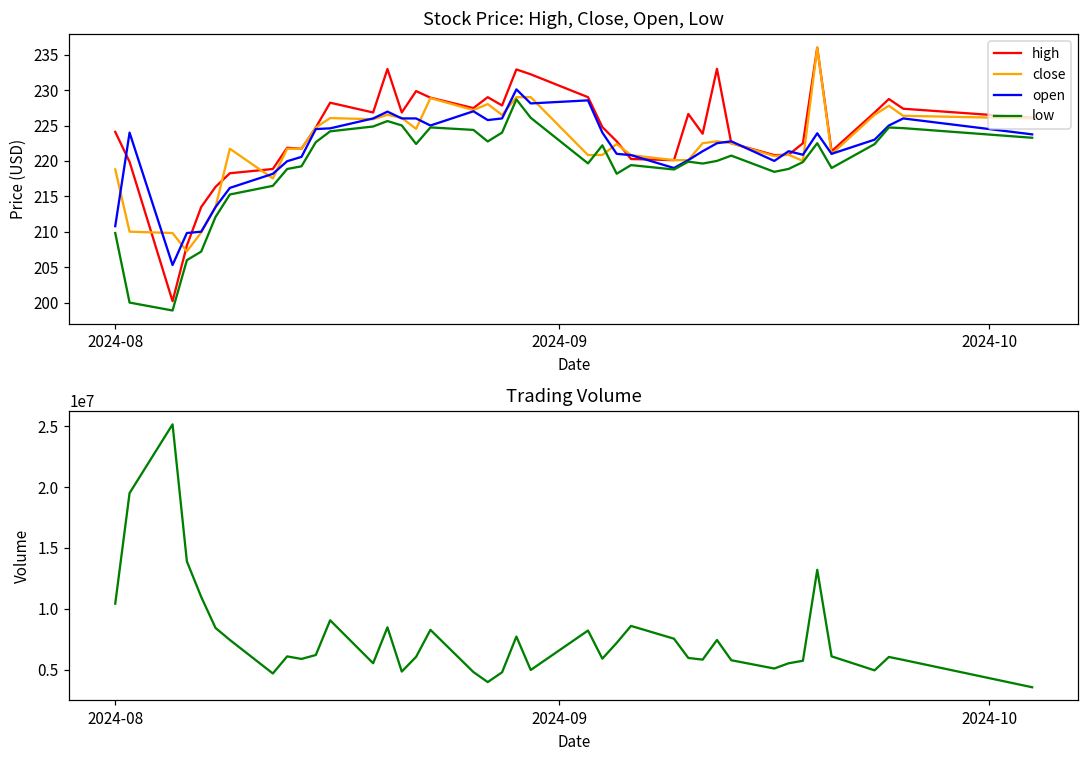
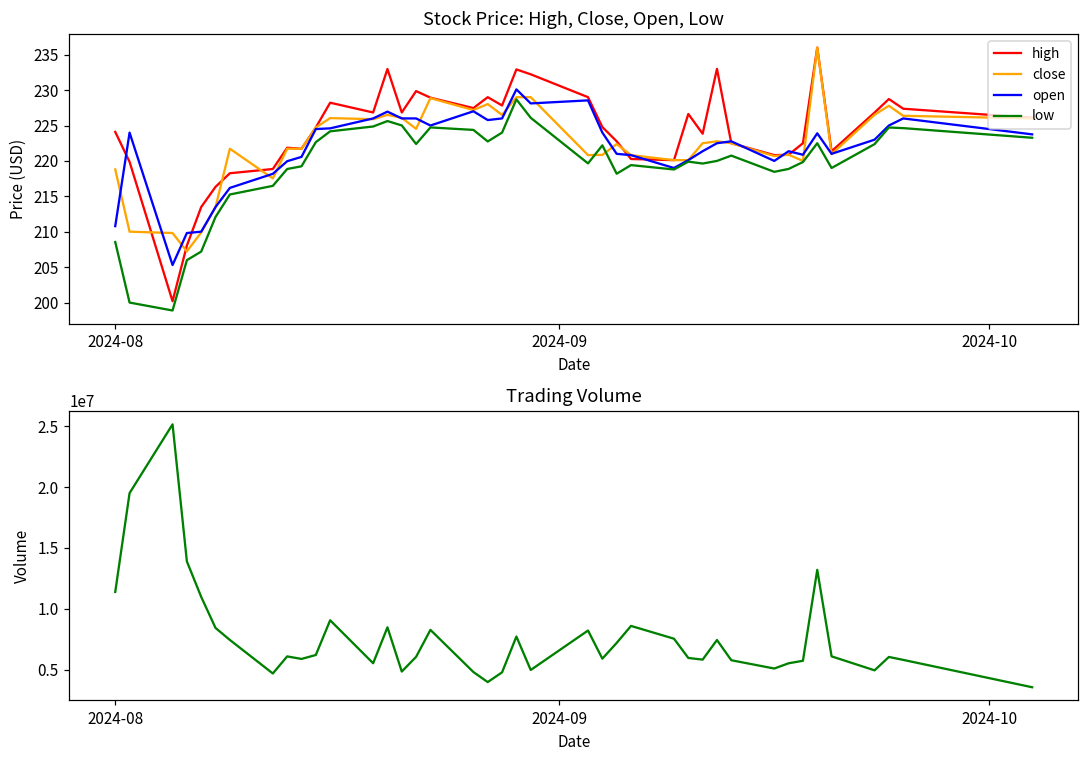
Stock Price: High, Close, Open, Low, low, 2024-08: 210 -> 209
Trading Volume, 2024-08: 10400000 -> 11400000
